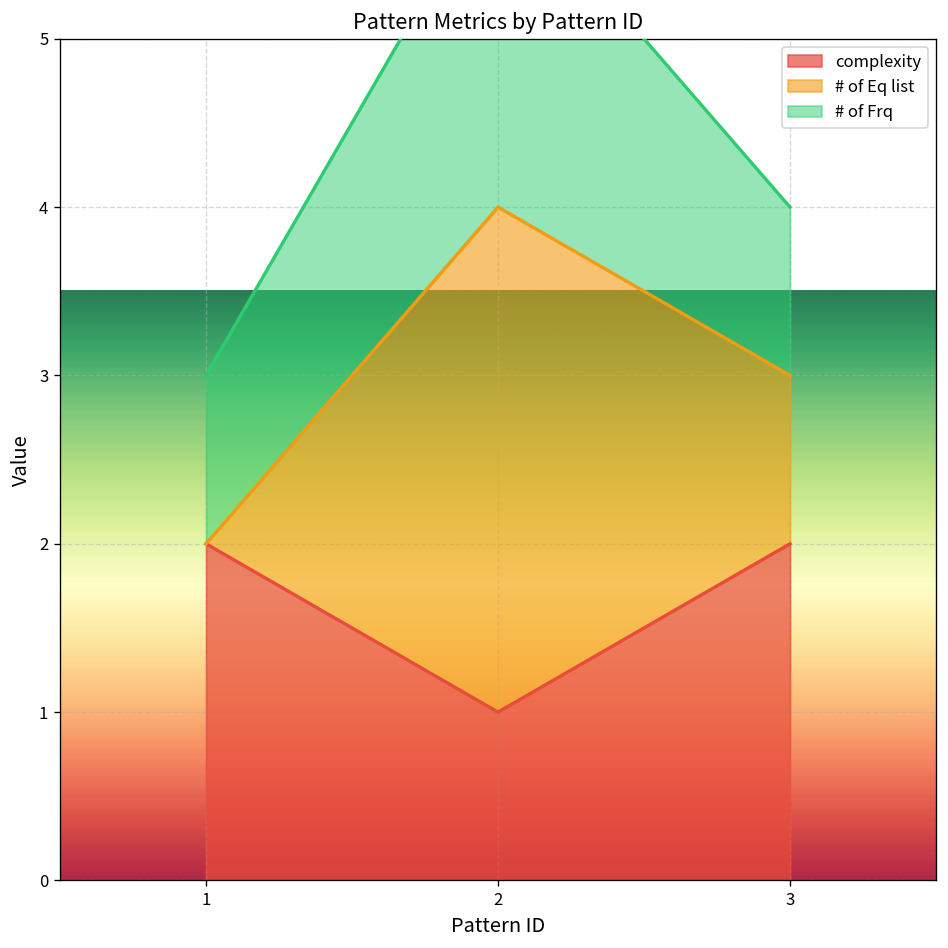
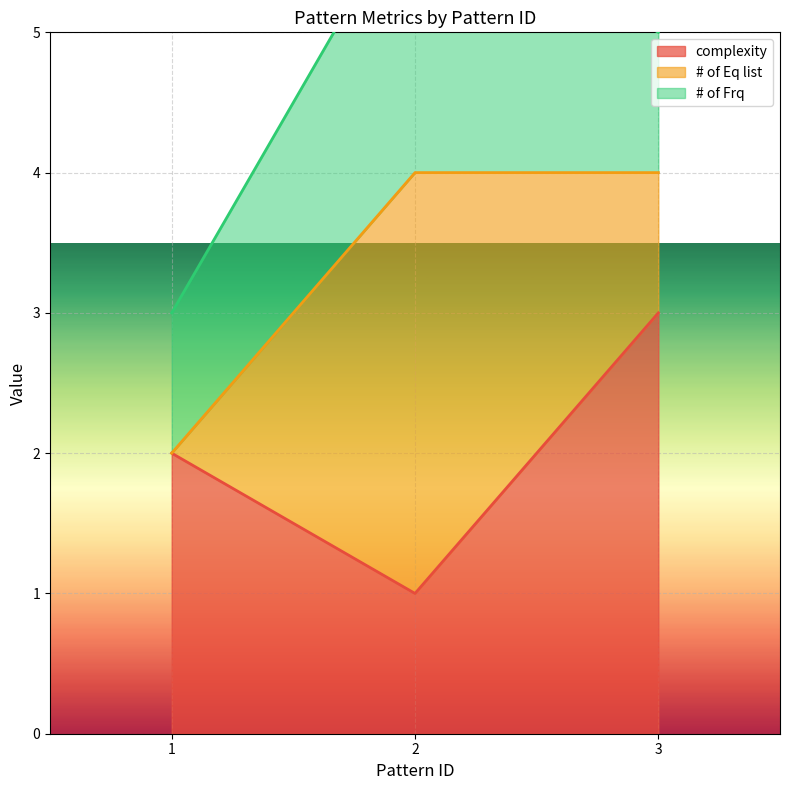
complexity, 3: 2 -> 3
